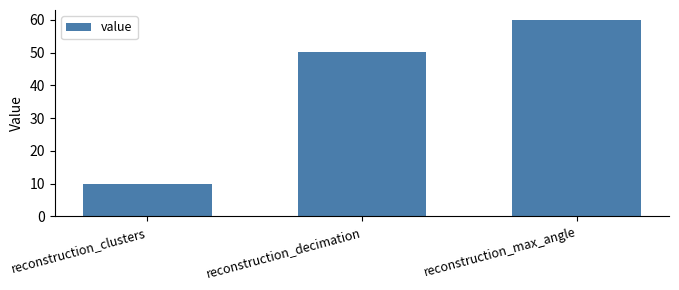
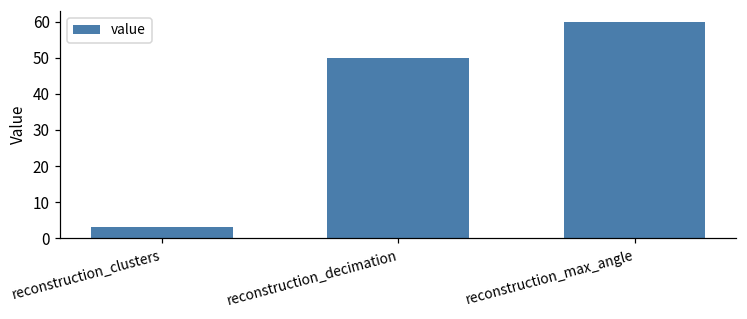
reconstruction_clusters: 10 -> 3
